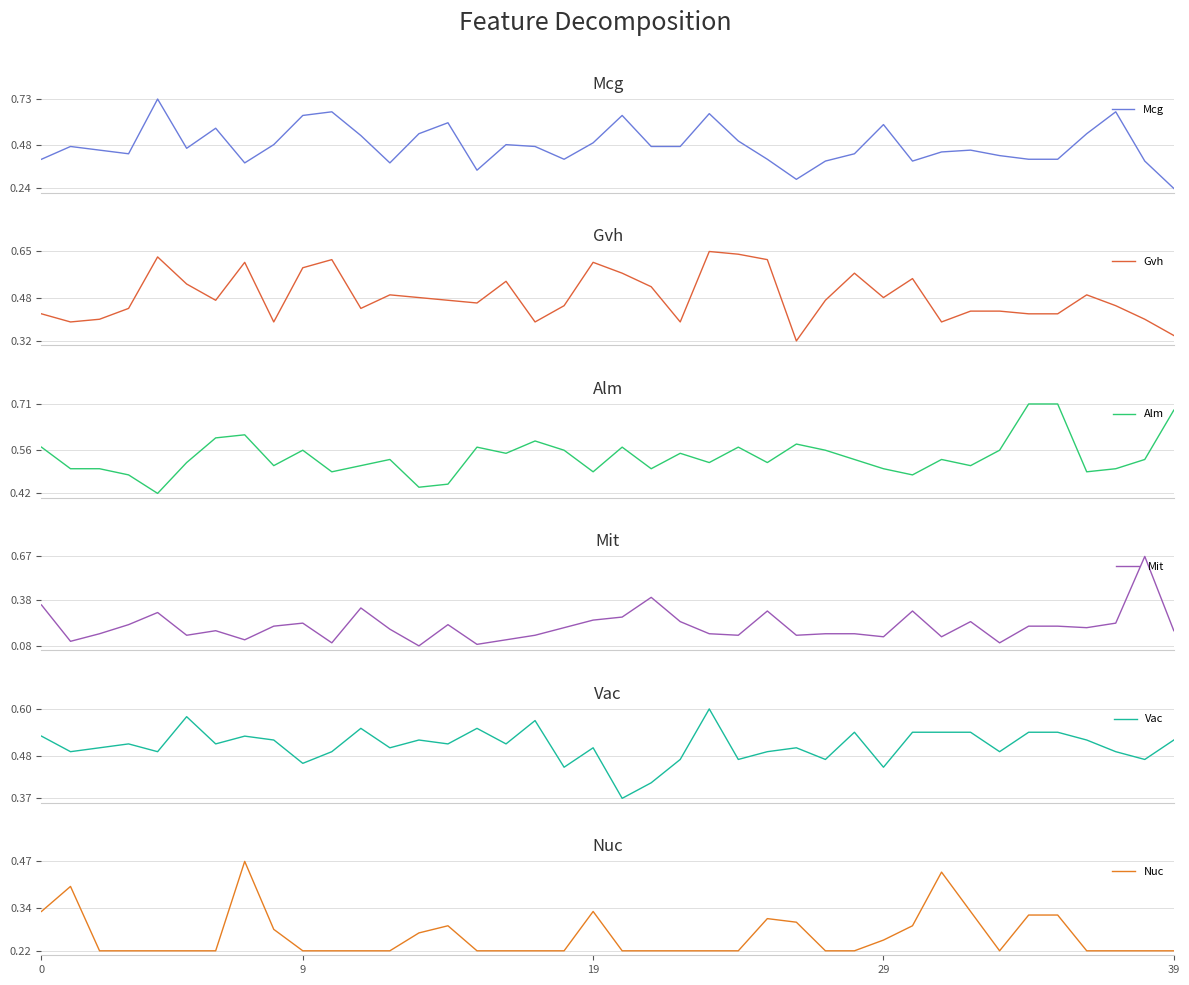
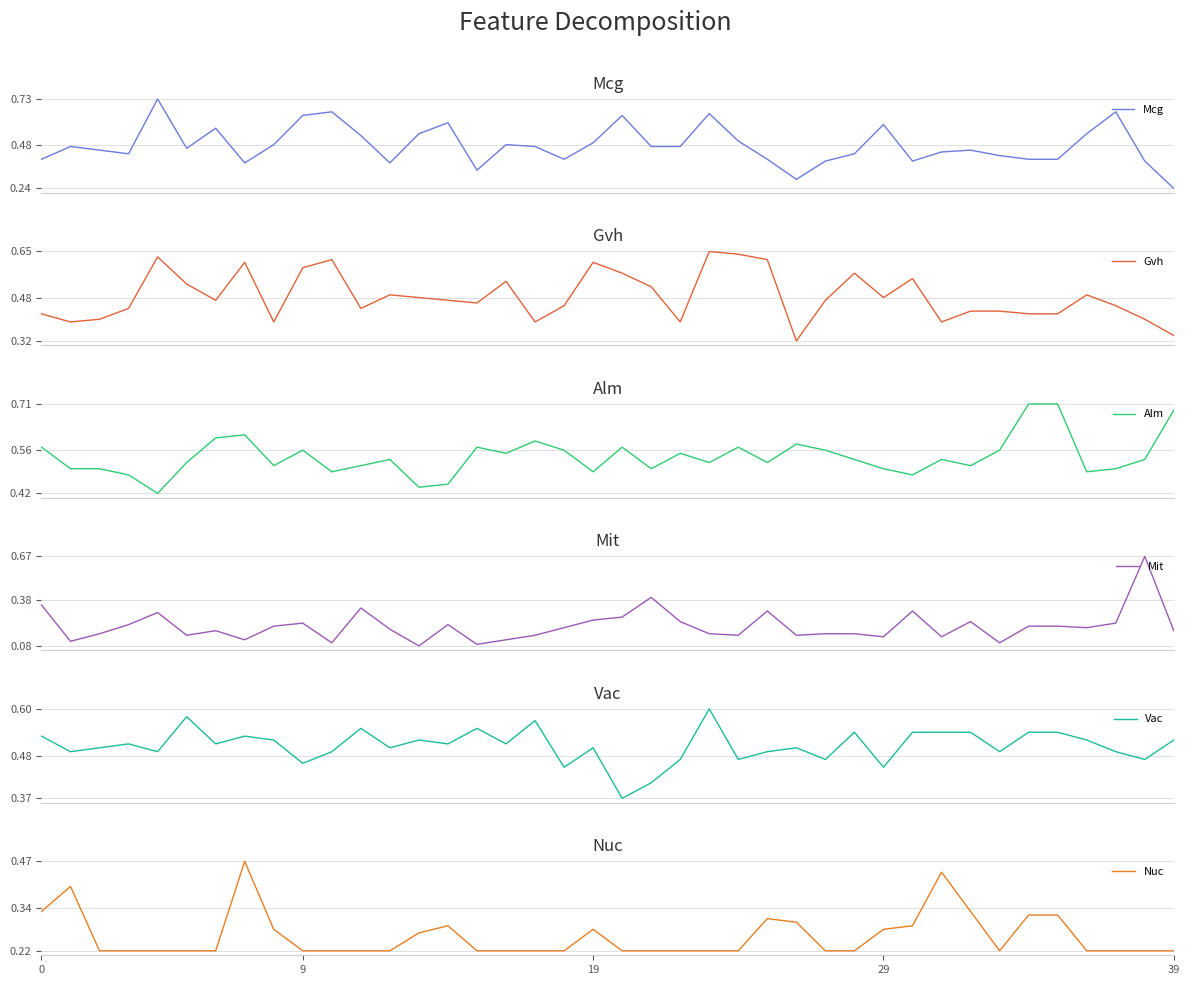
Nuc, 19: 0.33 -> 0.28
Nuc, 29: 0.25 -> 0.28
